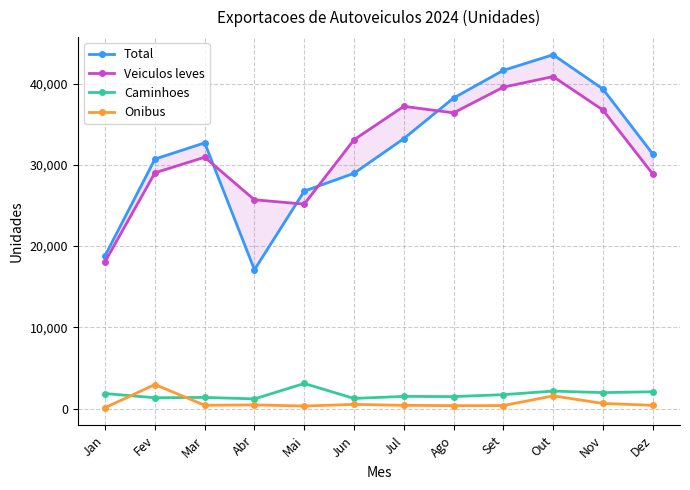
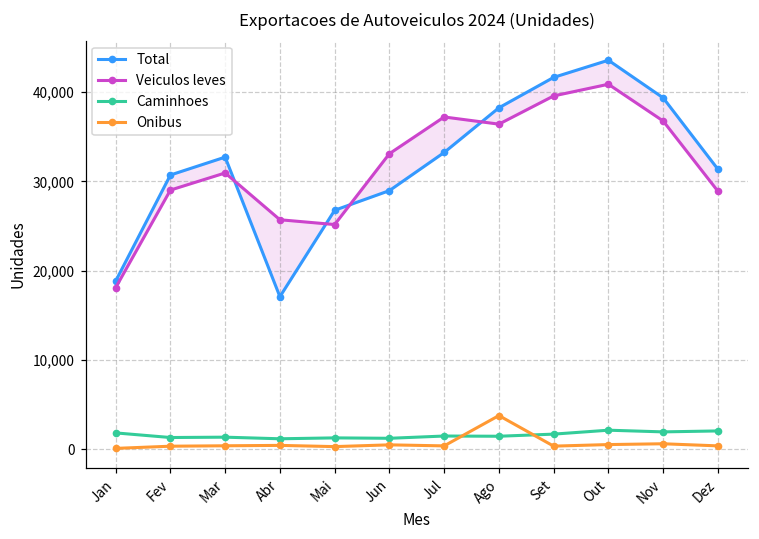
Onibus, Fev: 3,000 -> 0
Caminhoes, Mai: 3,000 -> 1,000
Onibus, Ago: 0 -> 4,000
Onibus, Out: 2,000 -> 1,000
